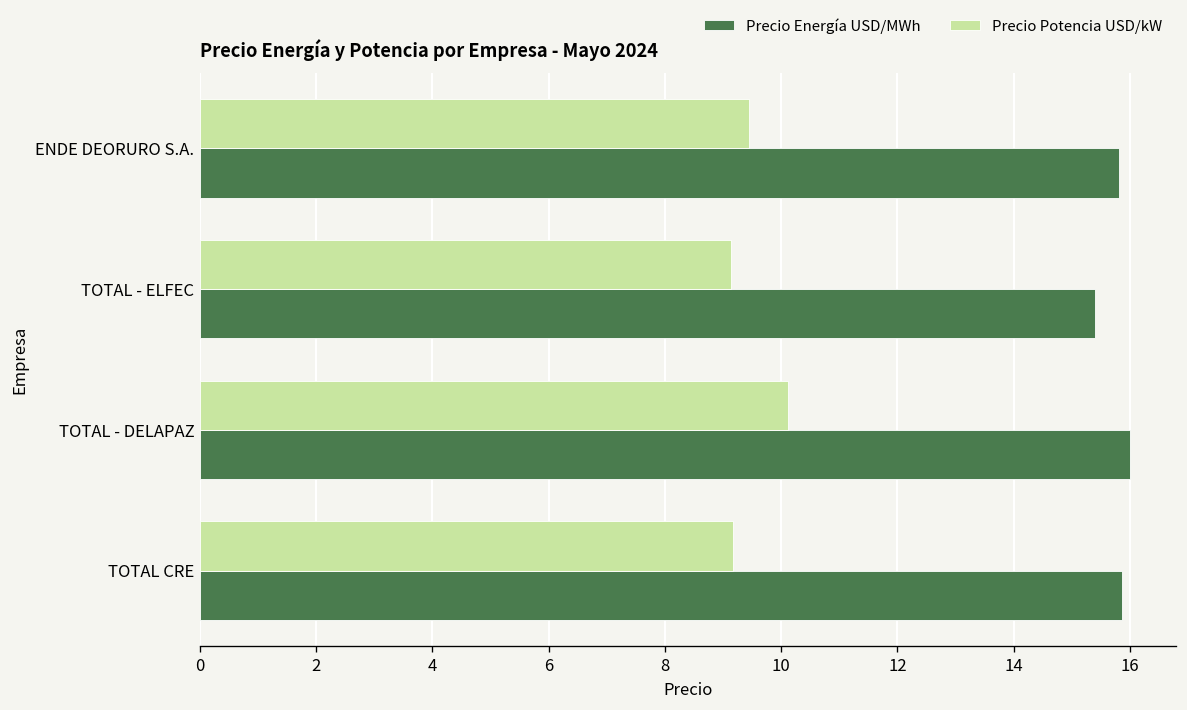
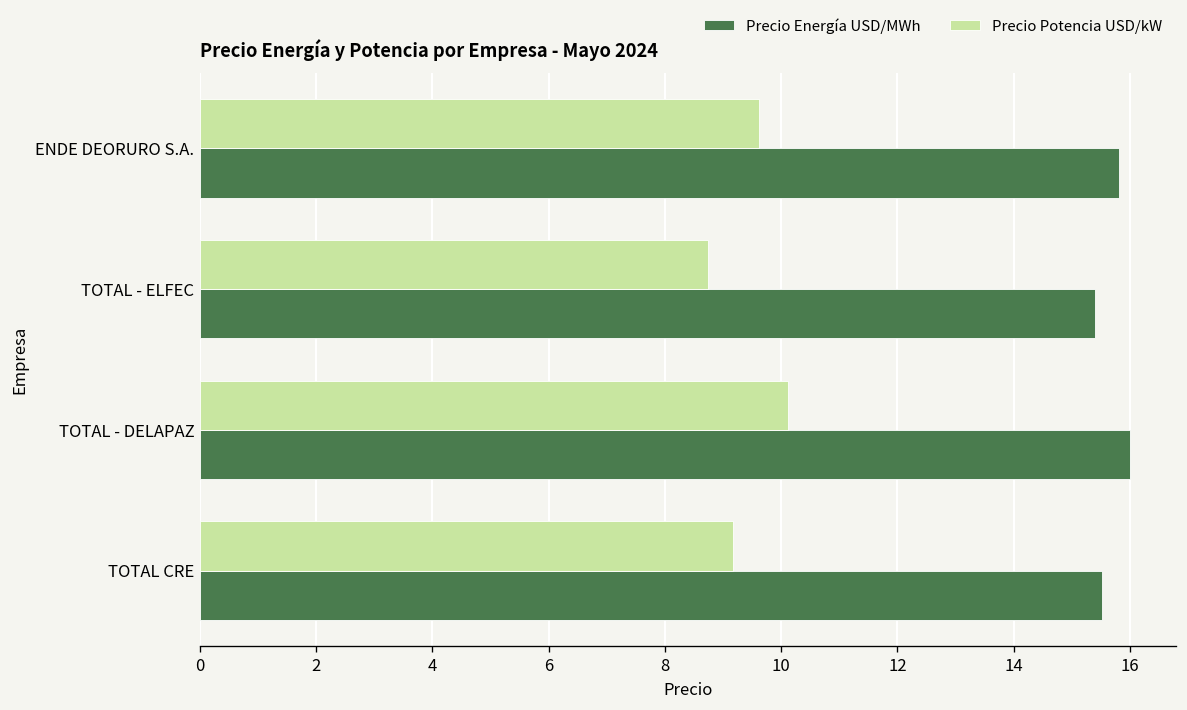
Precio Potencia USD/kW, ENDE DEORURO S.A.: 9.5 -> 9.6
Precio Potencia USD/kW, TOTAL - ELFEC: 9.1 -> 8.7
Precio Energía USD/MWh, TOTAL CRE: 15.9 -> 15.5
